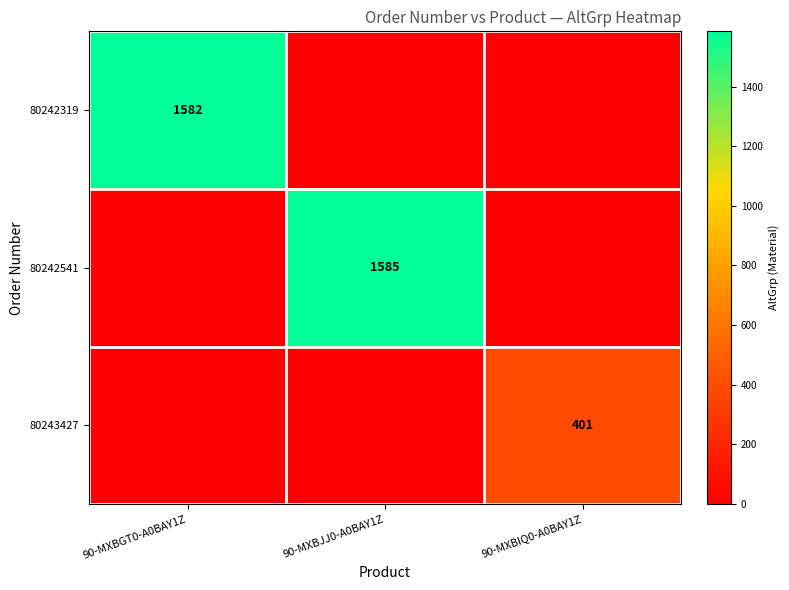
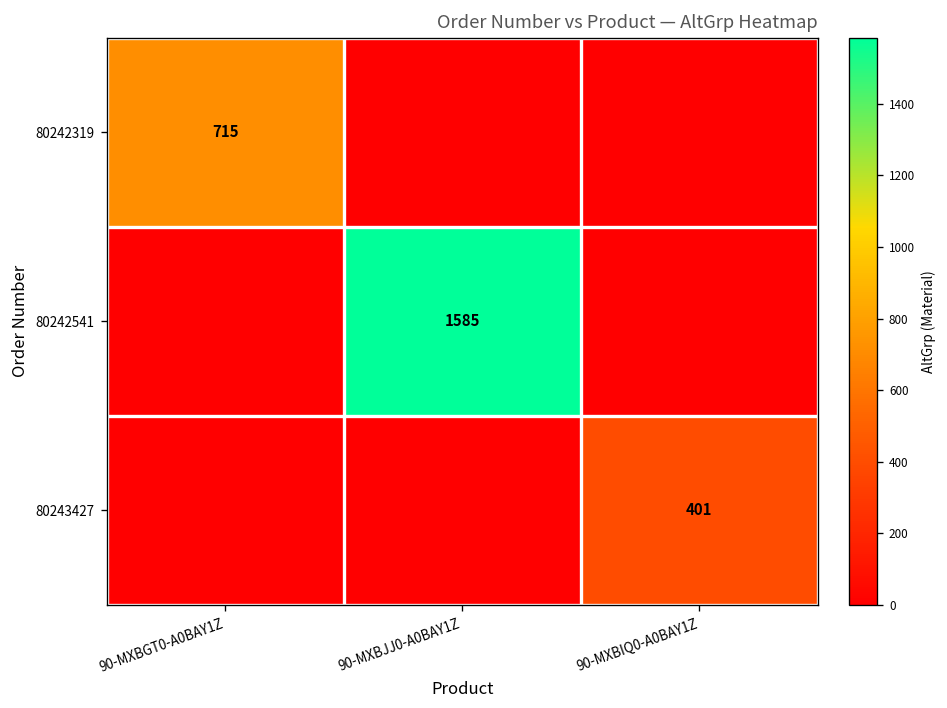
80242319, 90-MXBGT0-A0BAY1Z: 1582 -> 715
